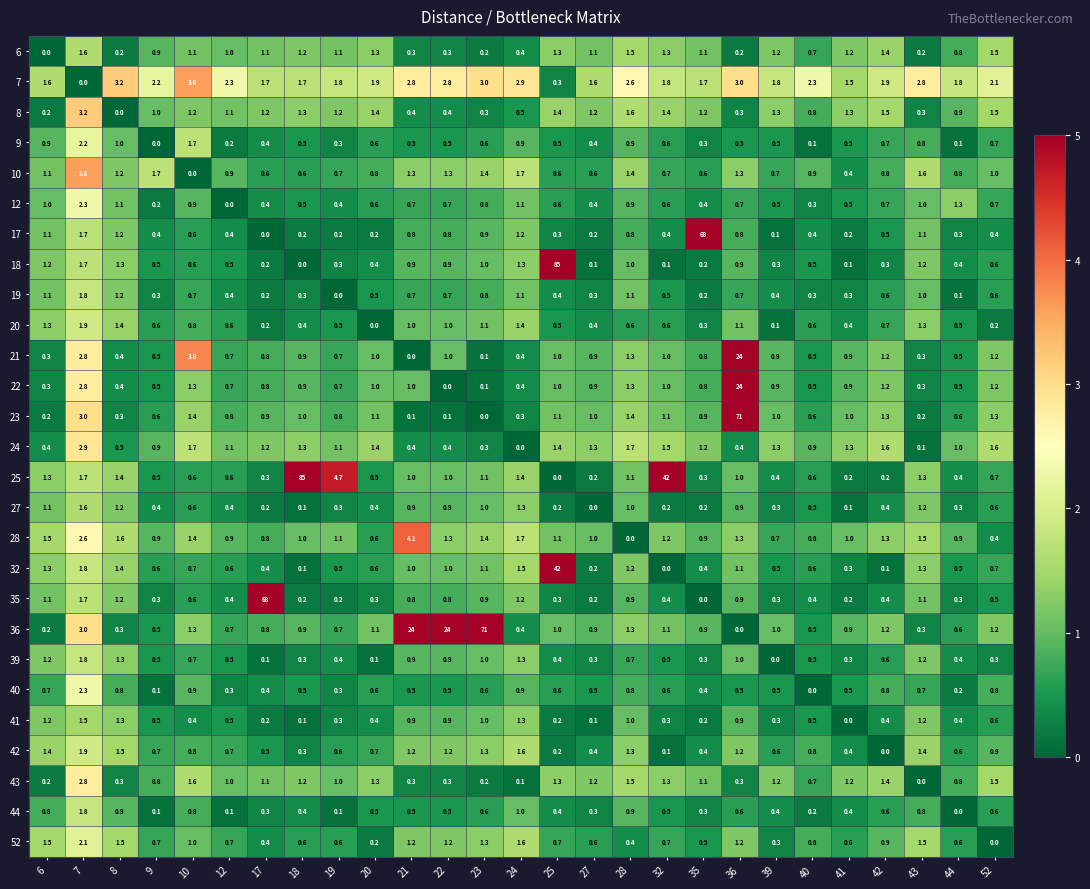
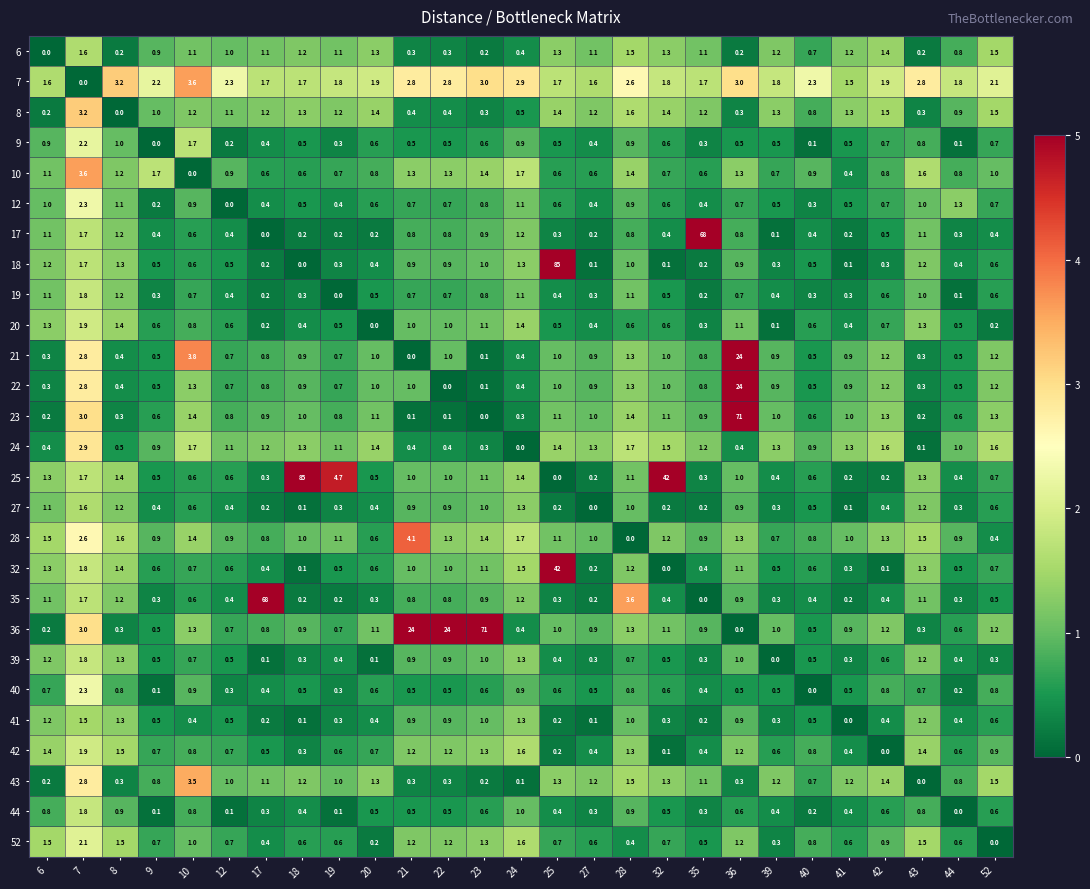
7, 25: 0.3 -> 1.7
35, 28: 0.9 -> 3.6
43, 10: 1.6 -> 3.5
